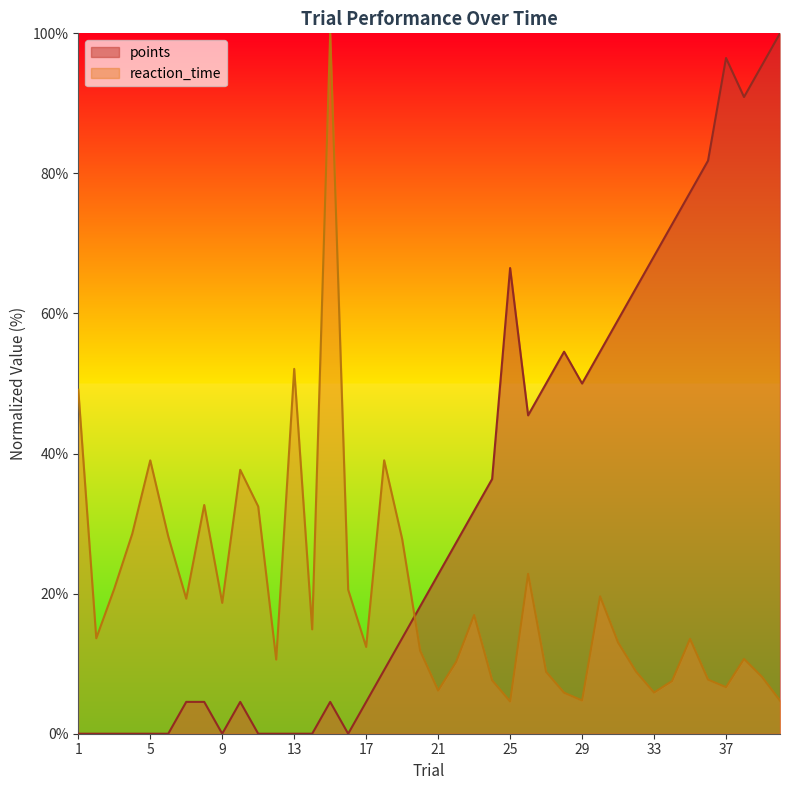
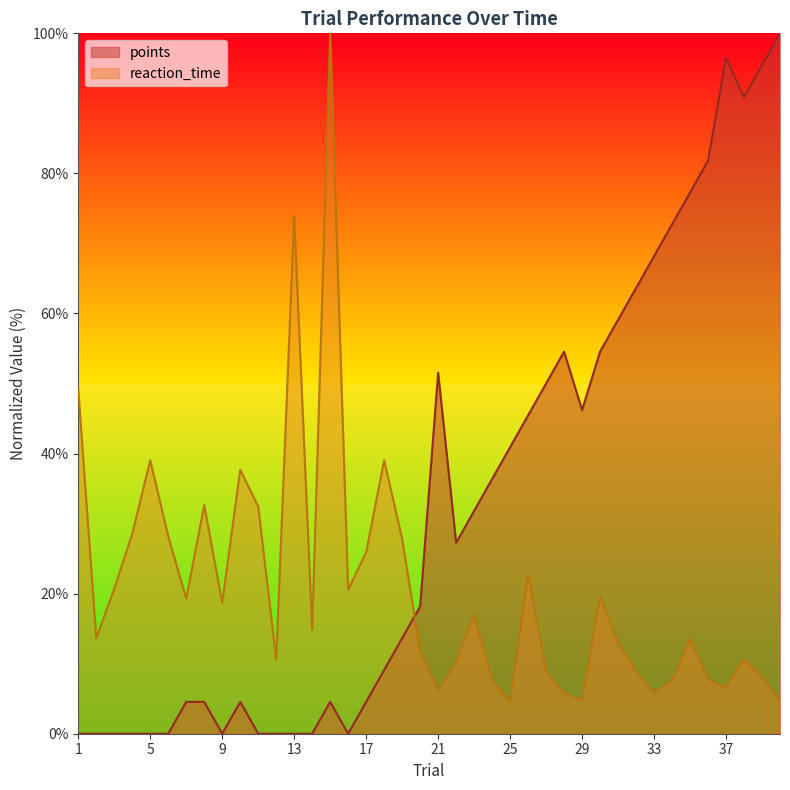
reaction_time, 13: 52% -> 74%
reaction_time, 17: 12% -> 26%
points, 21: 23% -> 52%
points, 25: 66% -> 41%
points, 29: 50% -> 46%
